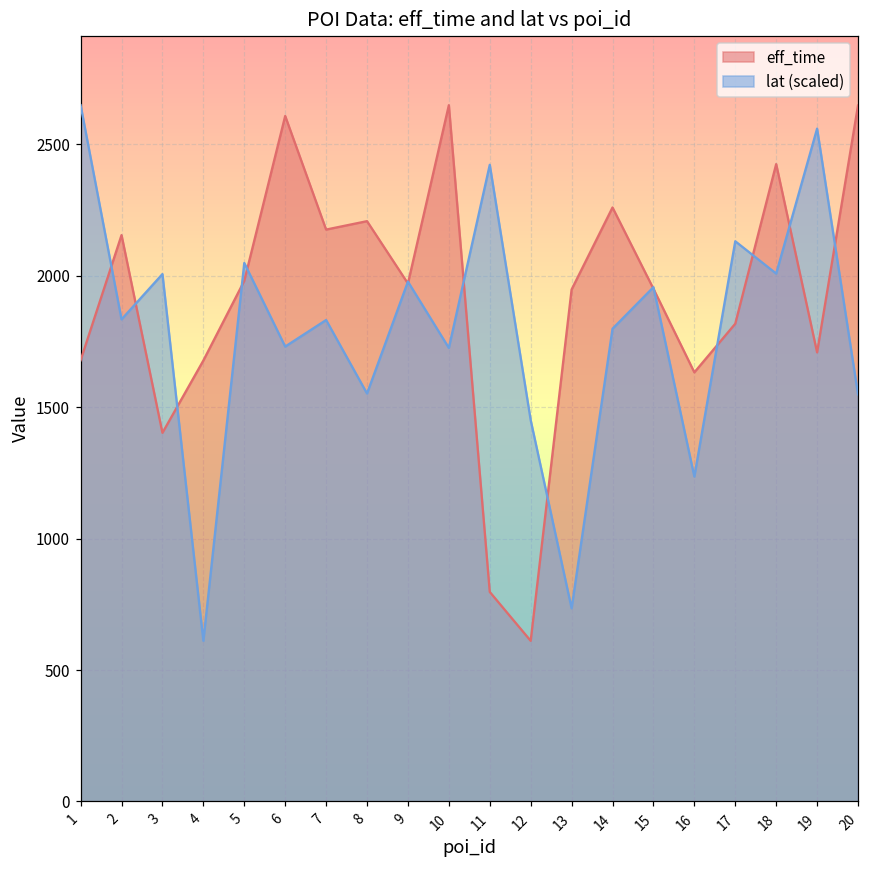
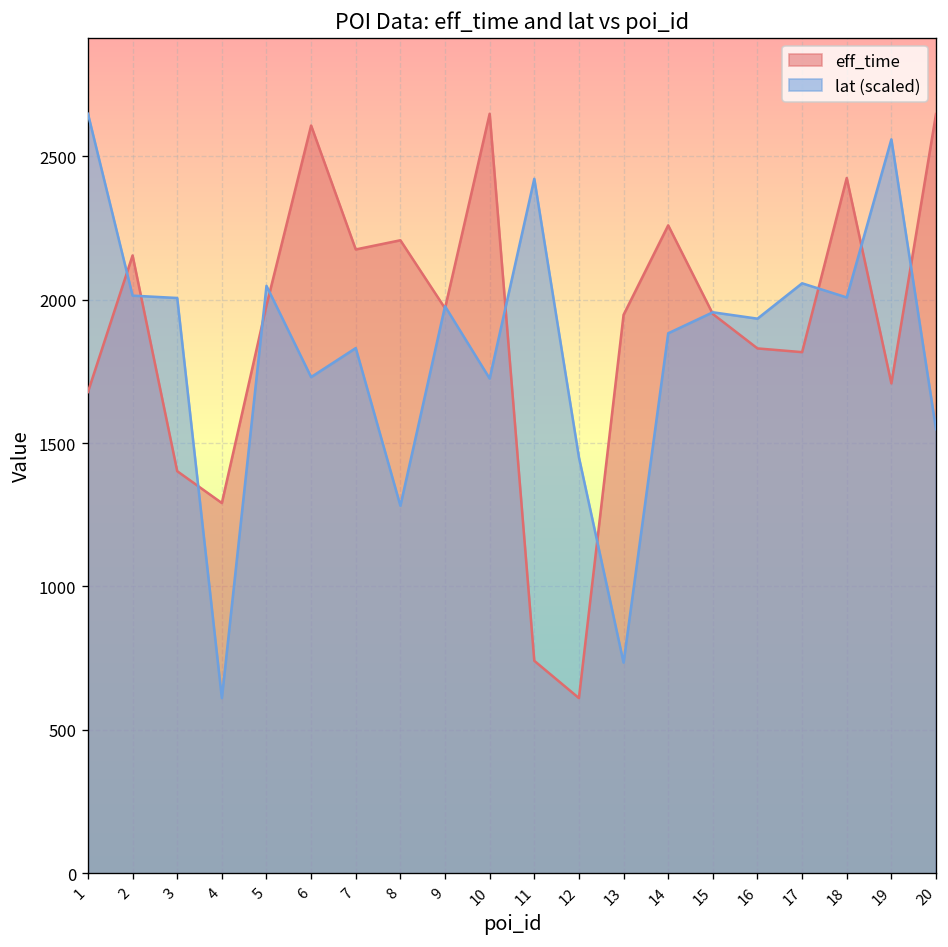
lat (scaled), 2: 1830 -> 2010
eff_time, 4: 1680 -> 1290
lat (scaled), 8: 1550 -> 1280
eff_time, 11: 800 -> 740
lat (scaled), 14: 1800 -> 1880
eff_time, 16: 1630 -> 1830
lat (scaled), 16: 1240 -> 1930
lat (scaled), 17: 2130 -> 2060
